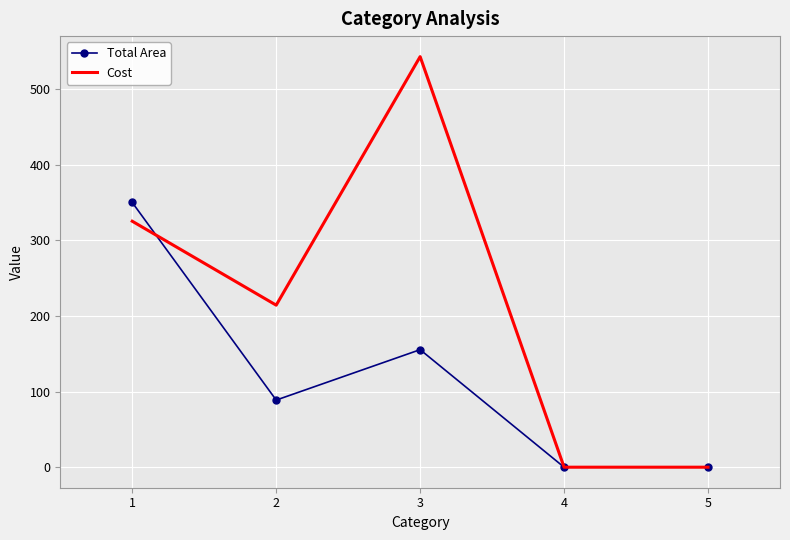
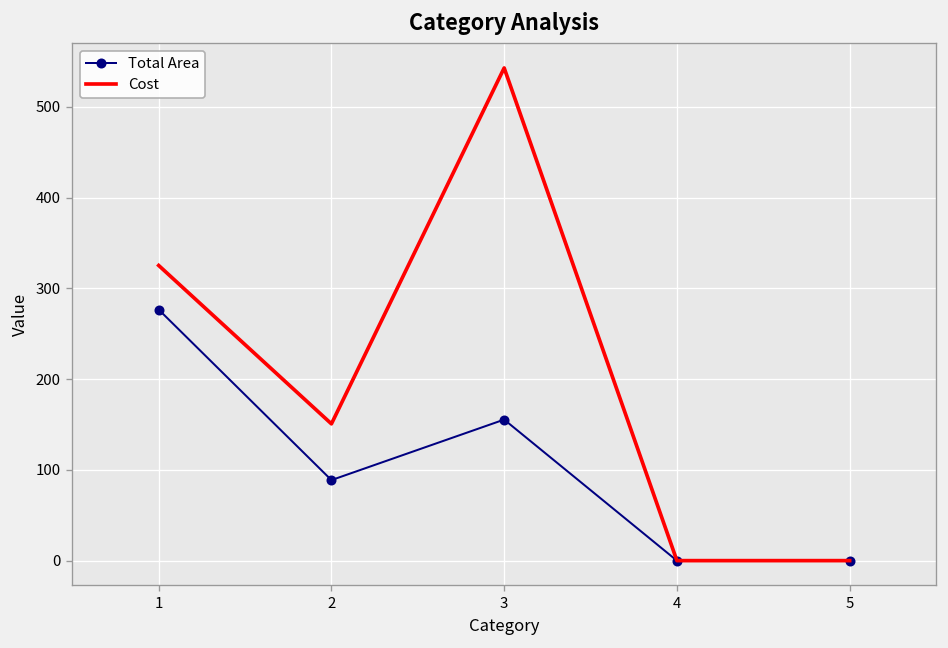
Total Area, 1: 350 -> 280
Cost, 2: 210 -> 150
